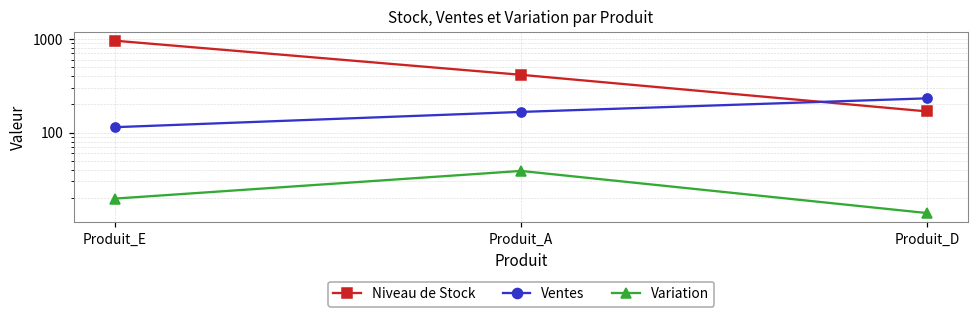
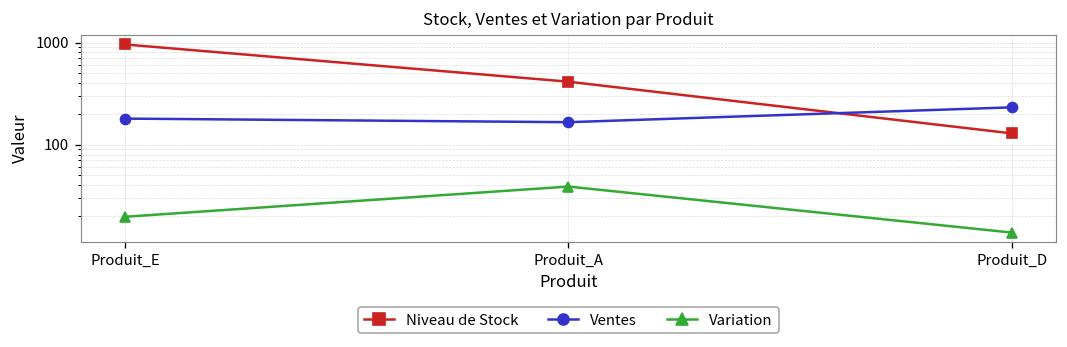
Ventes, Produit_E: 110 -> 180
Niveau de Stock, Produit_D: 170 -> 130
